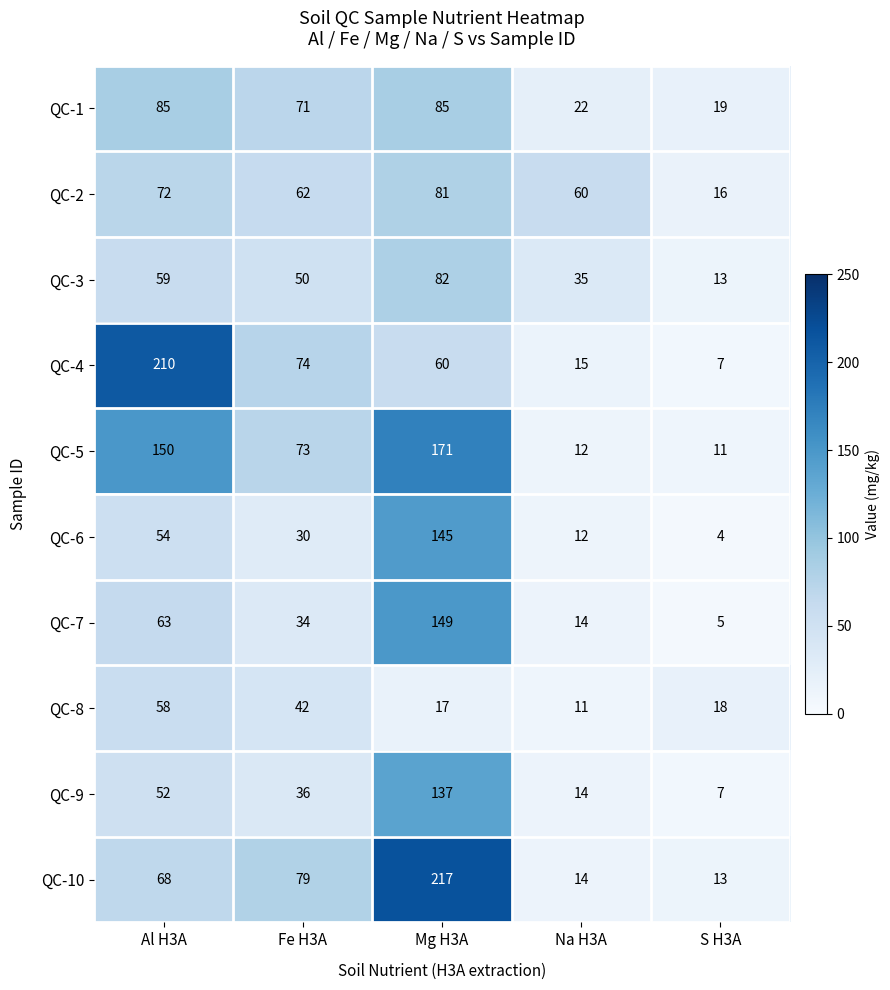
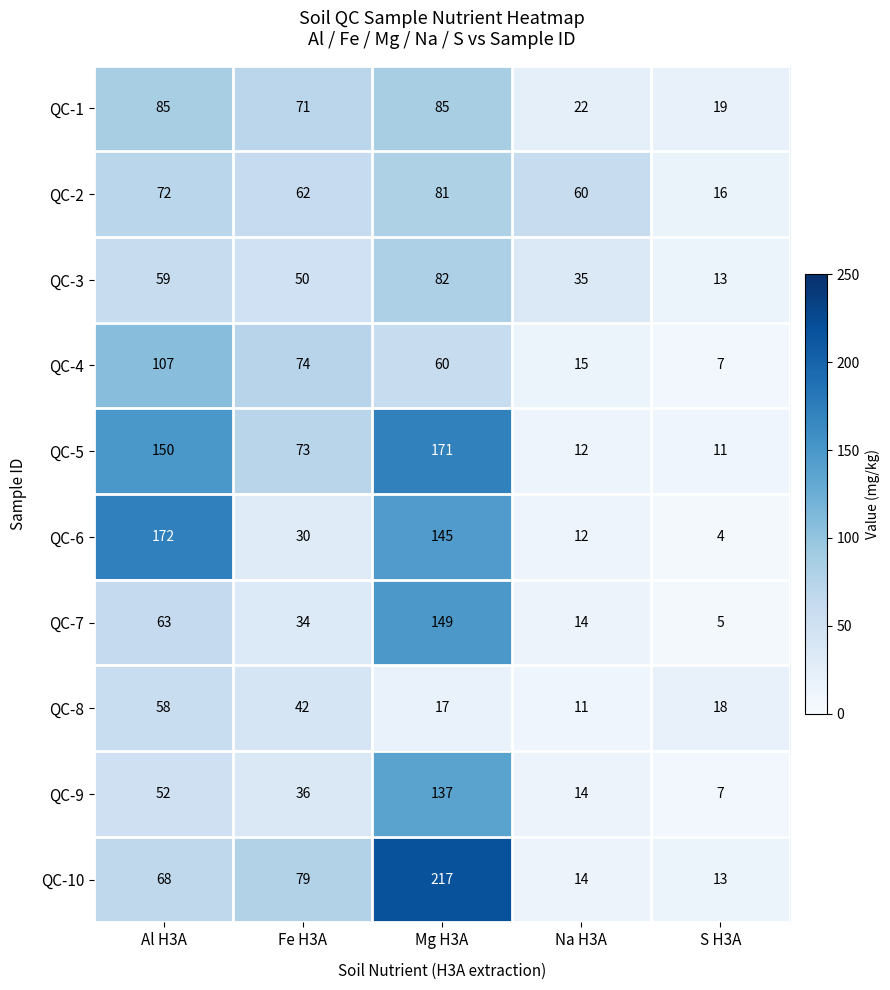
QC-4, Al H3A: 210 -> 107
QC-6, Al H3A: 54 -> 172
